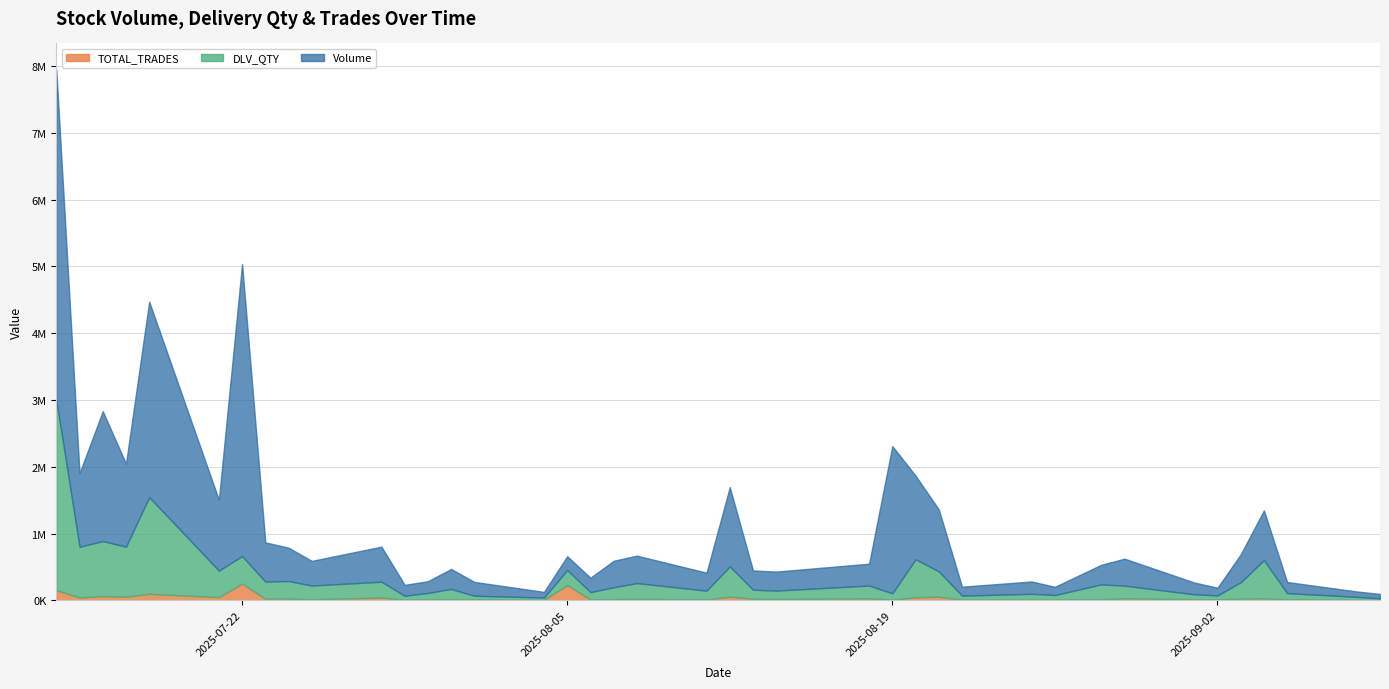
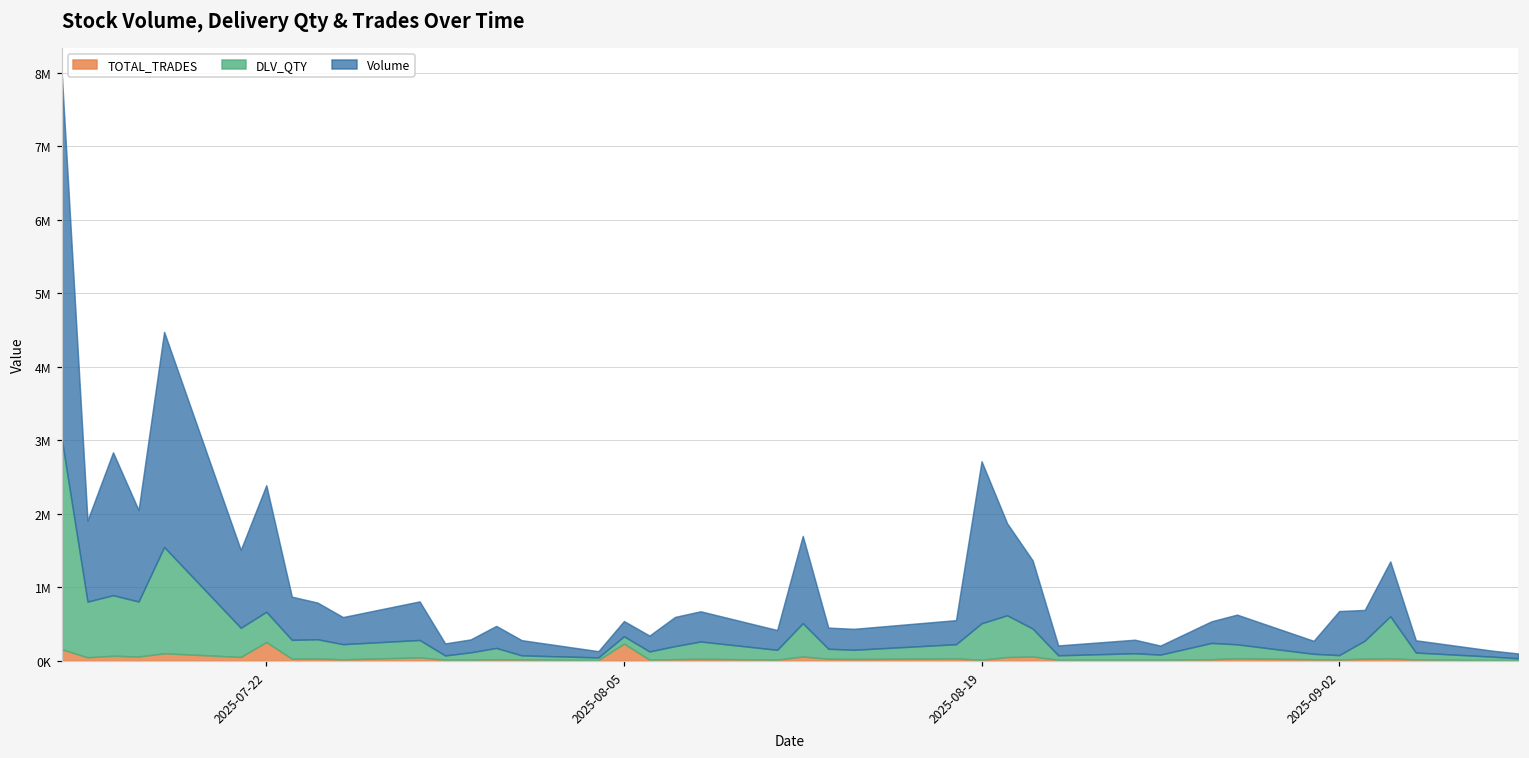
Volume, 2025-07-22: 4400000 -> 1700000
DLV_QTY, 2025-08-05: 200000 -> 100000
DLV_QTY, 2025-08-19: 100000 -> 500000
Volume, 2025-09-02: 100000 -> 600000
